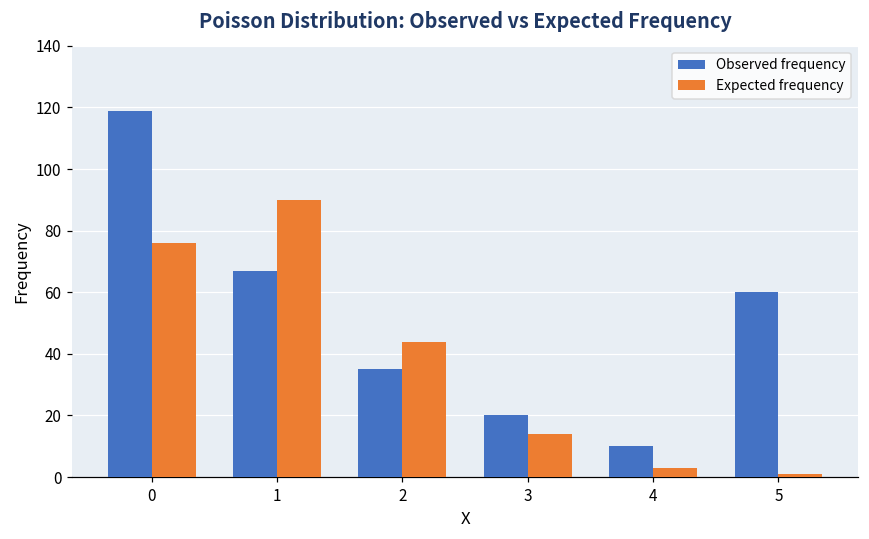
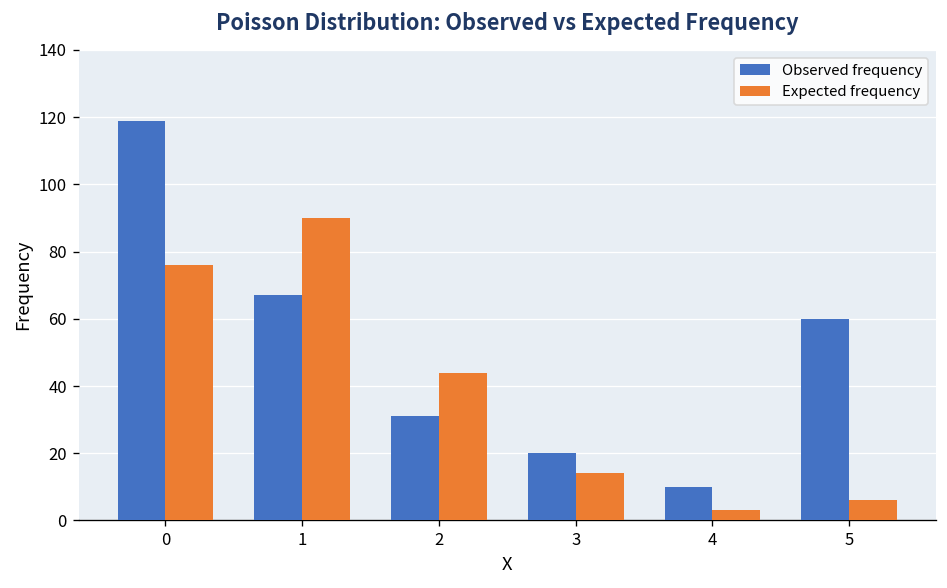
Observed frequency, 2: 35 -> 31
Expected frequency, 5: 1 -> 6
